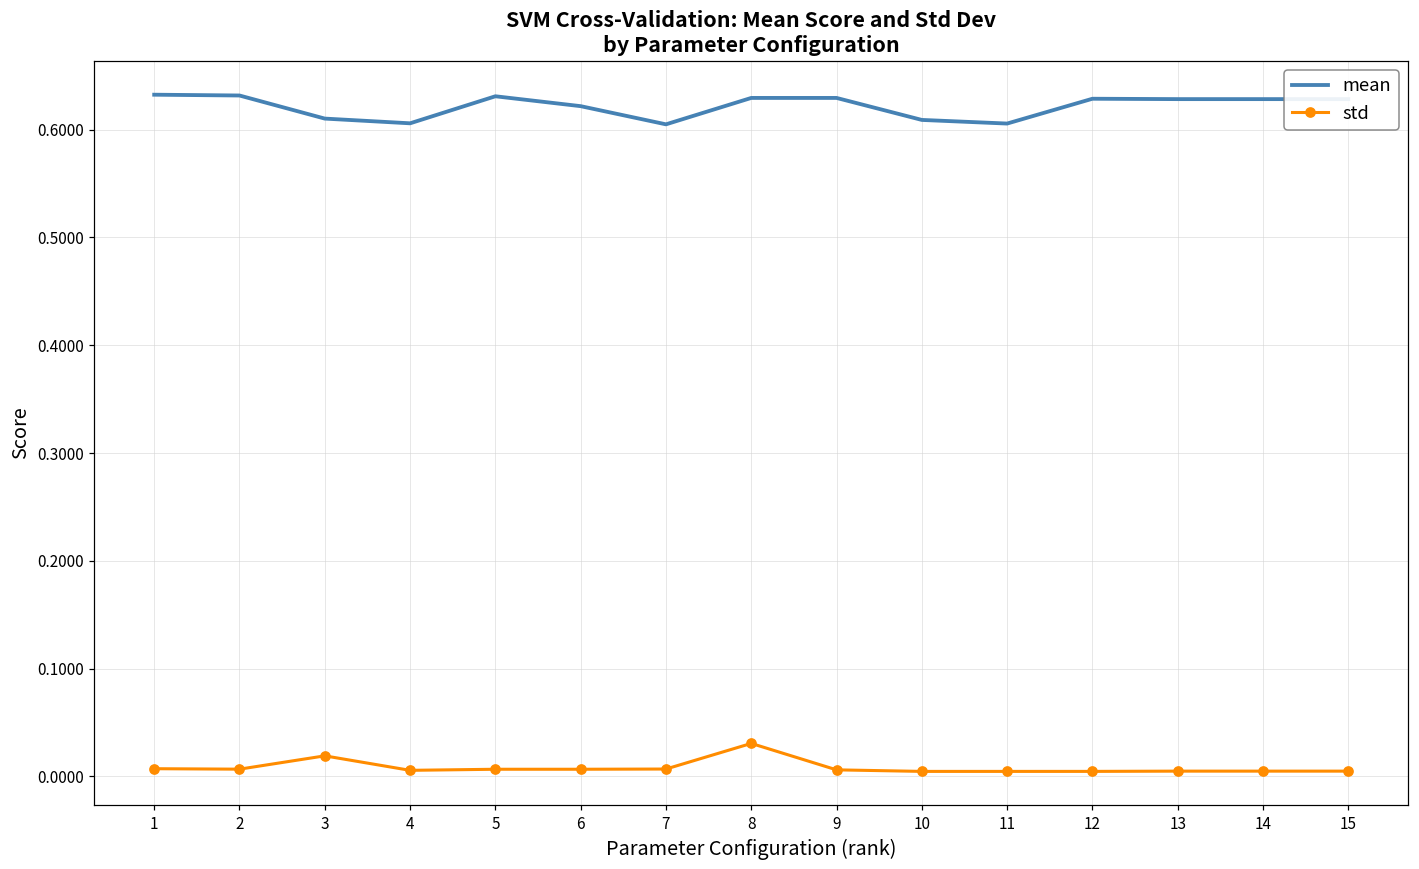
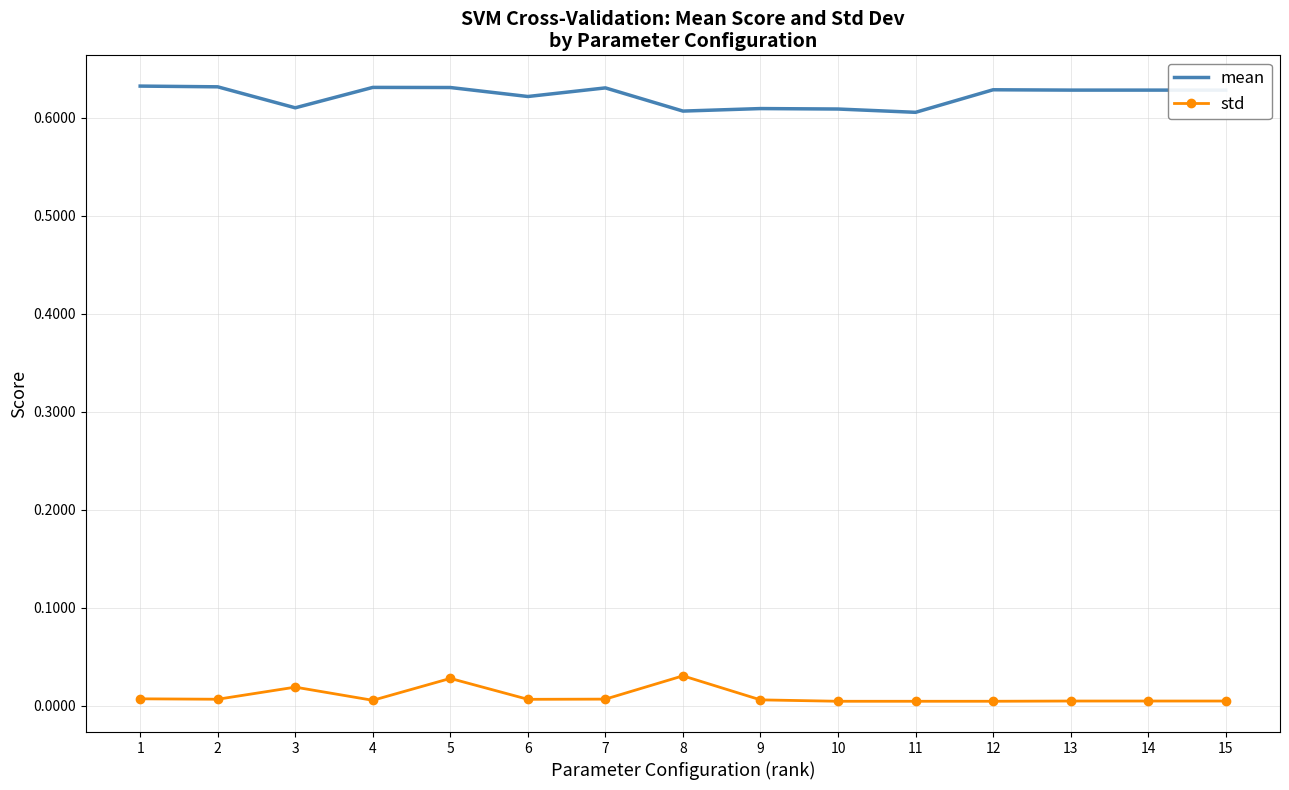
mean, 4: 0.61 -> 0.63
std, 5: 0.01 -> 0.03
mean, 7: 0.60 -> 0.63
mean, 8: 0.63 -> 0.61
mean, 9: 0.63 -> 0.61
